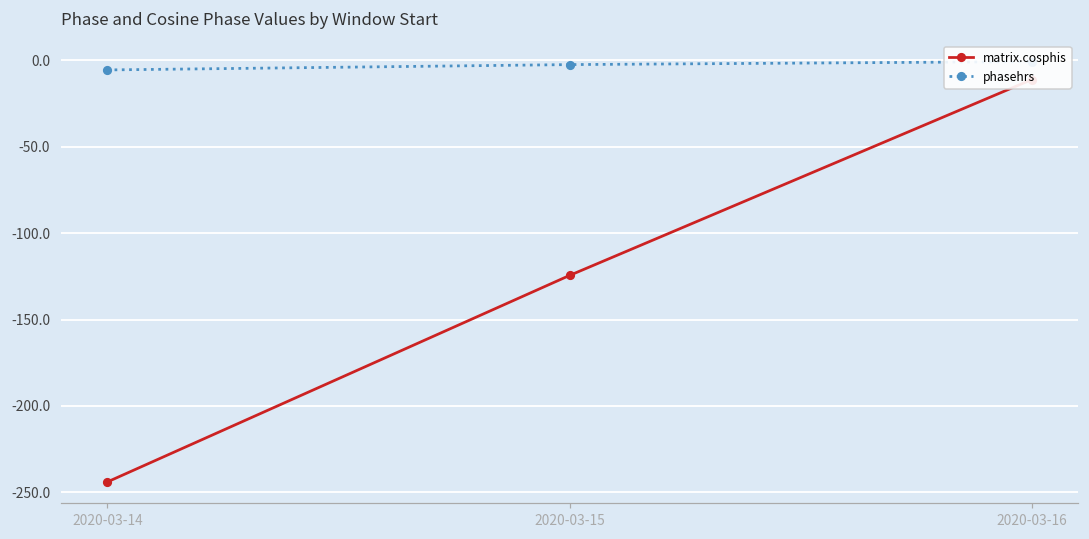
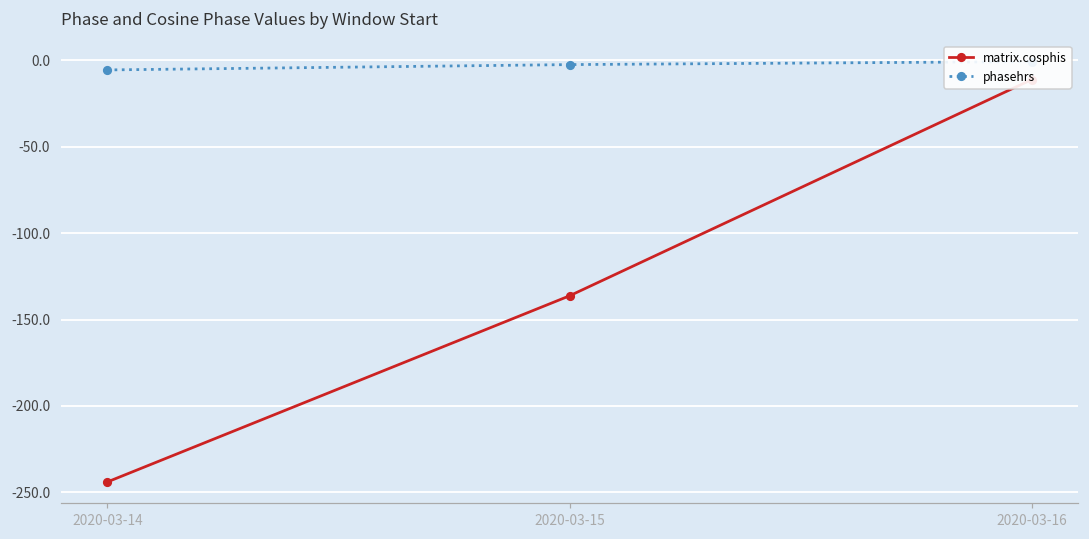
matrix.cosphis, 2020-03-15: -124 -> -136
